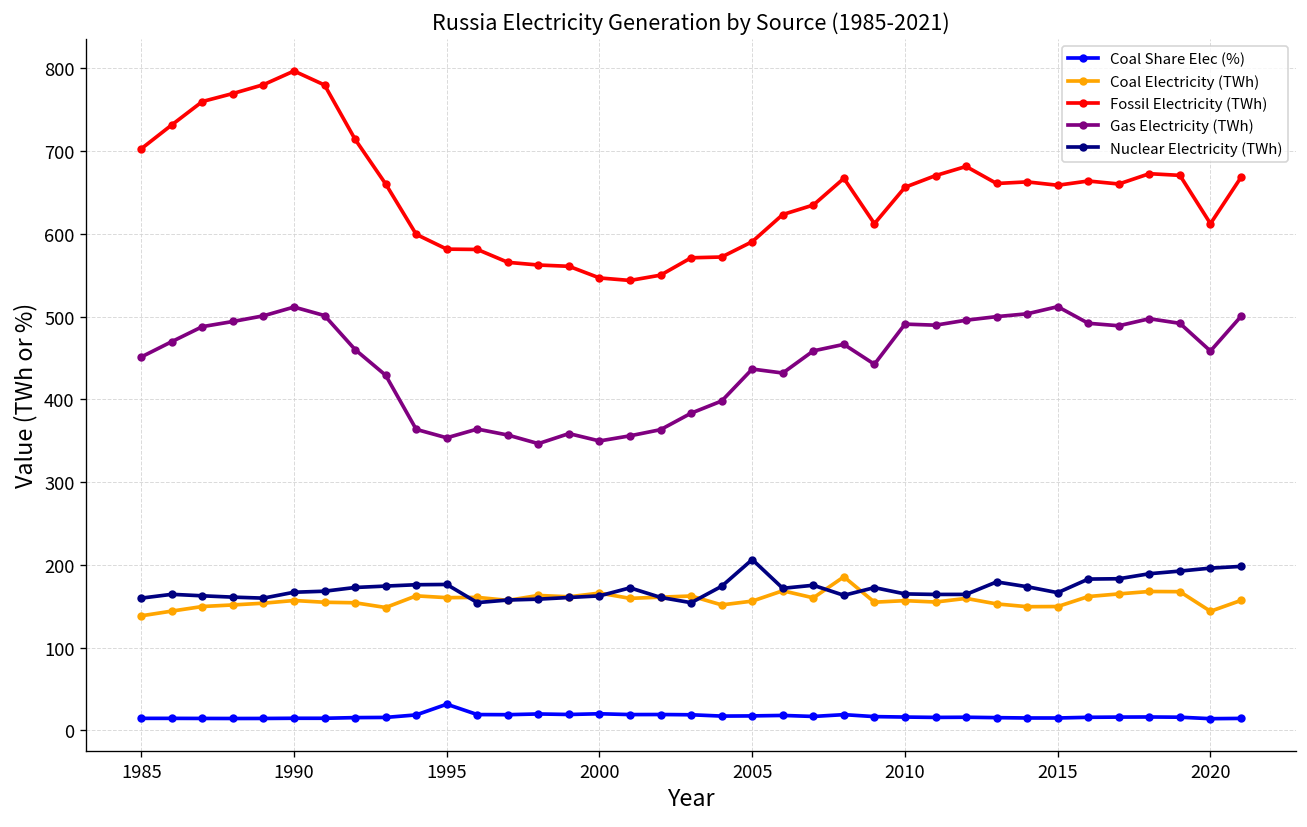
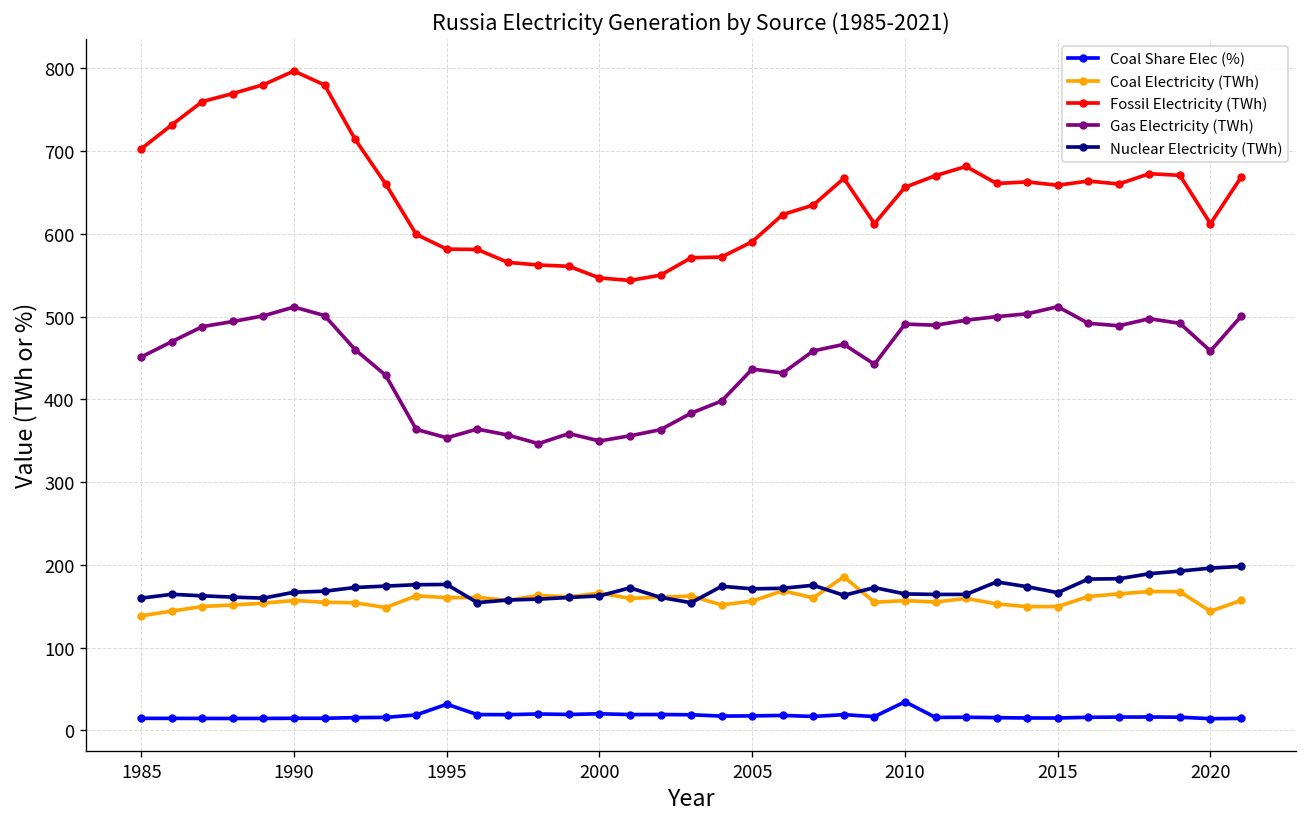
Nuclear Electricity (TWh), 2005: 210 -> 170
Coal Share Elec (%), 2010: 20 -> 30
